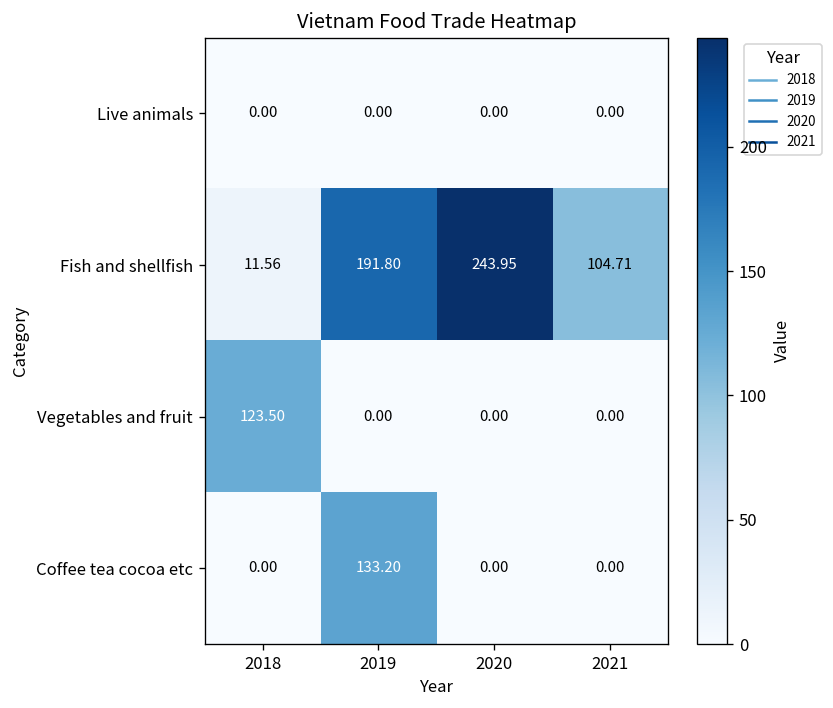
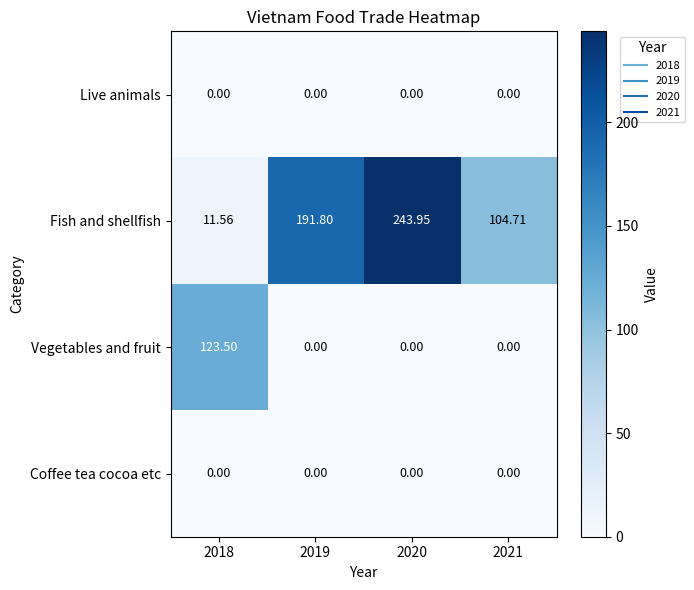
Coffee tea cocoa etc, 2019: 133.20 -> 0.00
